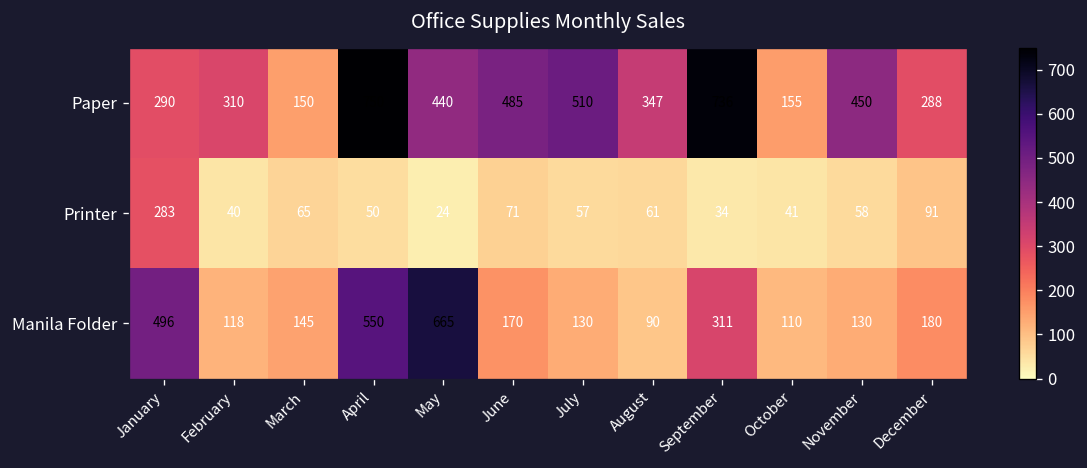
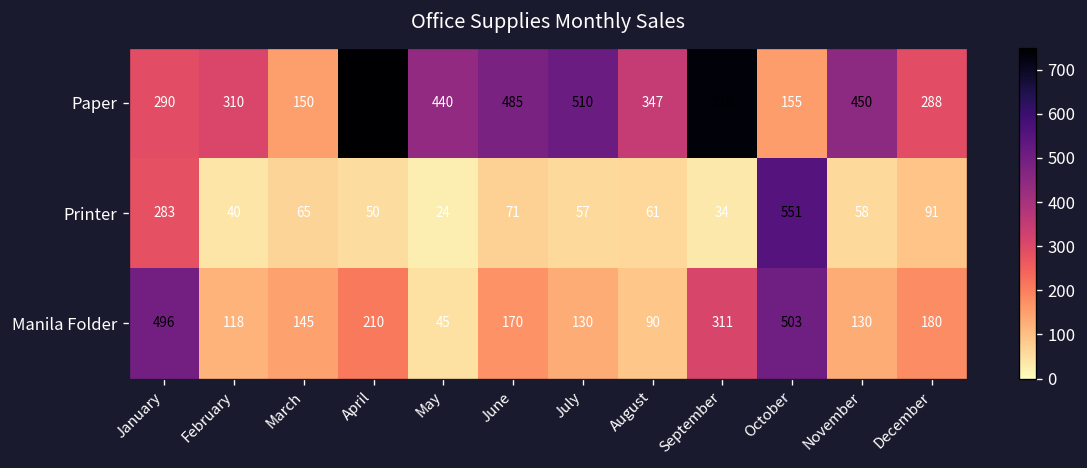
Printer, October: 41 -> 551
Manila Folder, April: 550 -> 210
Manila Folder, May: 665 -> 45
Manila Folder, October: 110 -> 503
